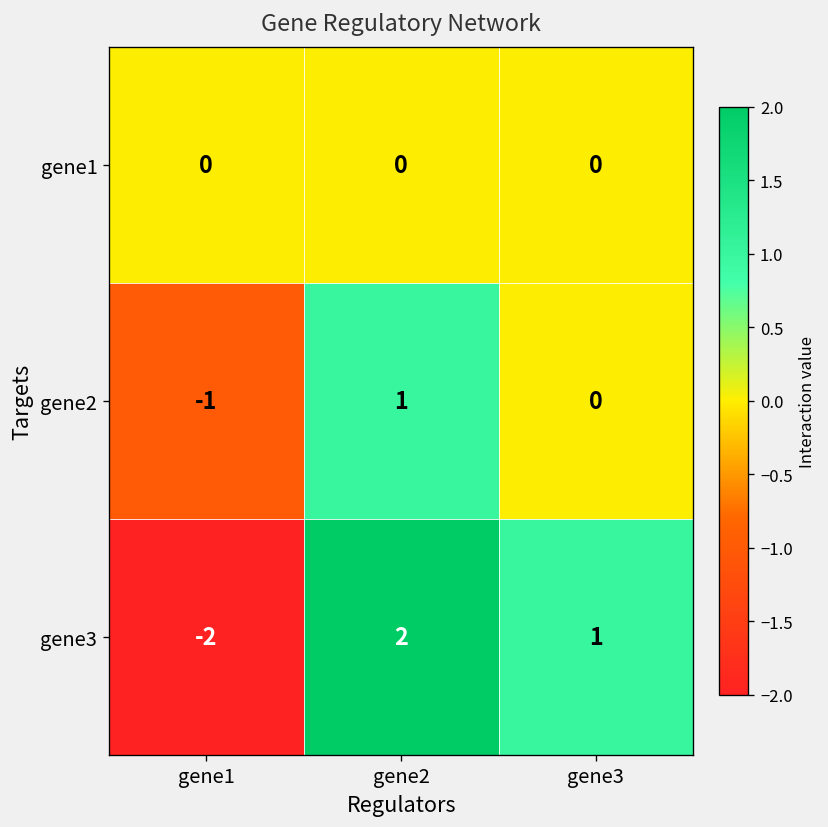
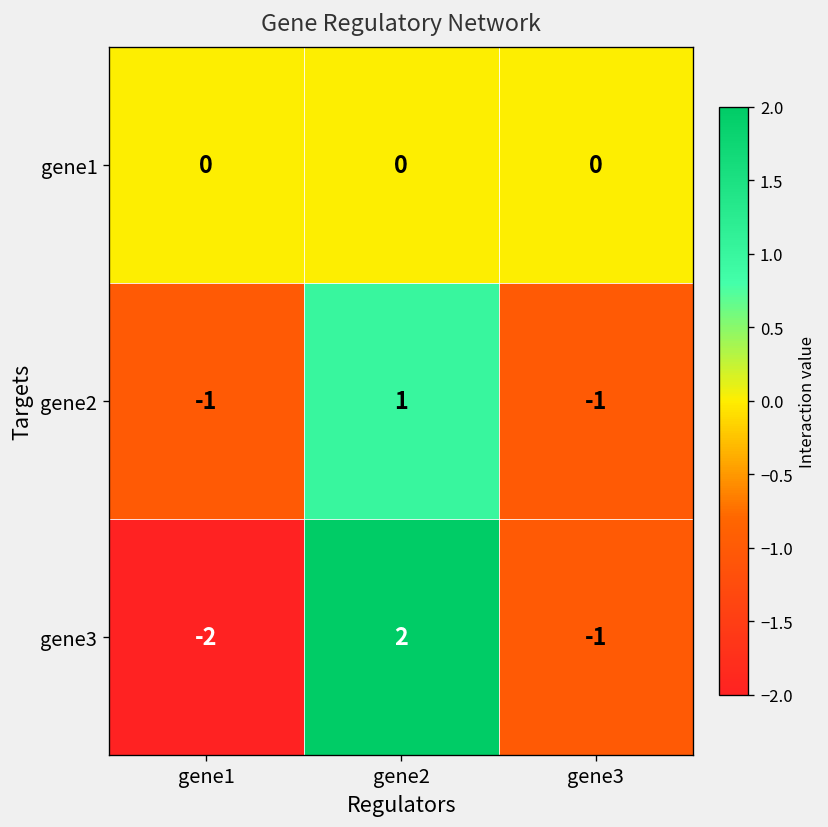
gene2, gene3: 0 -> -1
gene3, gene3: 1 -> -1
